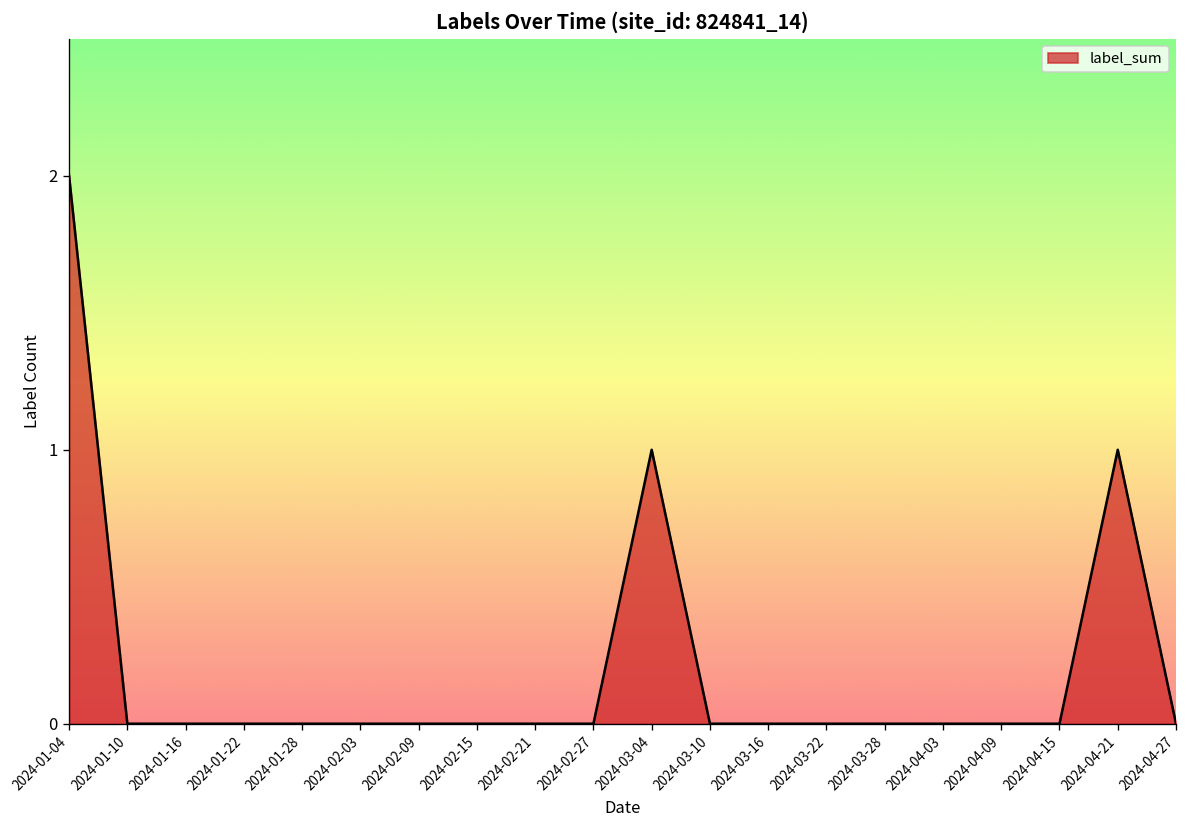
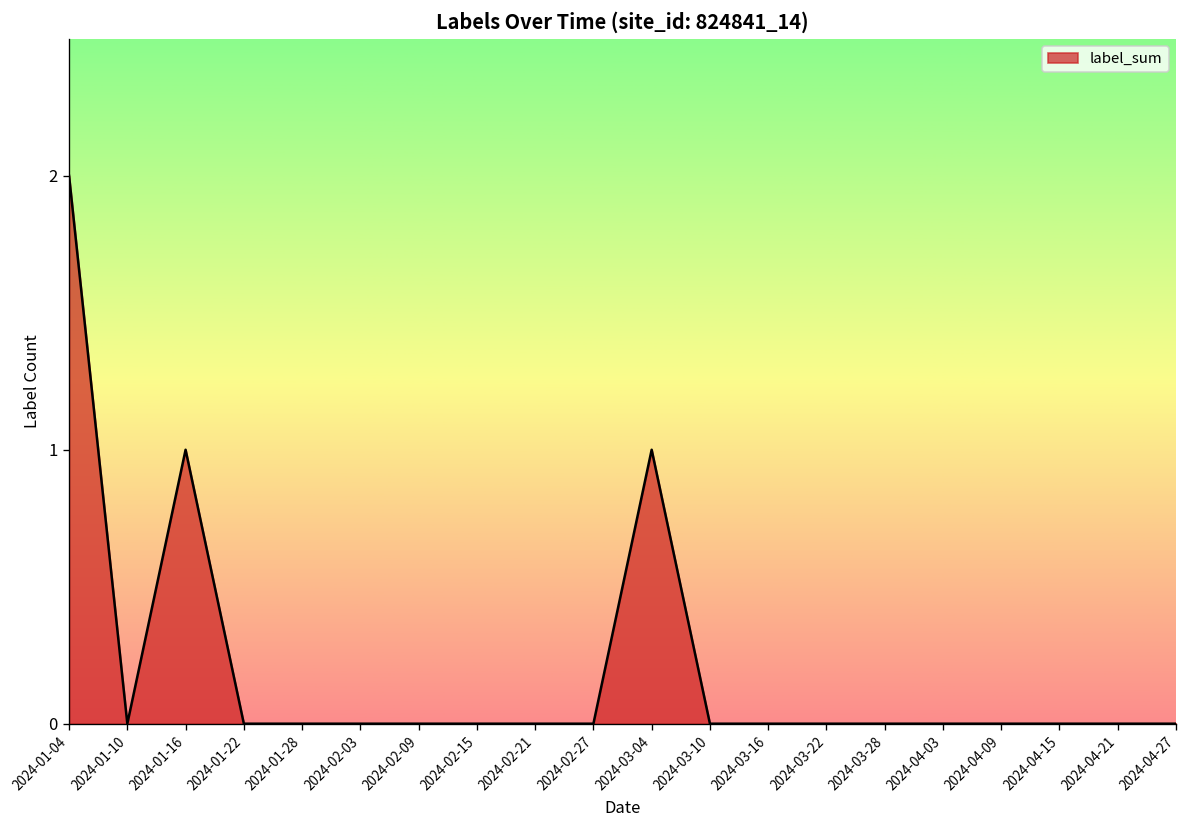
2024-01-16: 0 -> 1
2024-04-21: 1 -> 0
